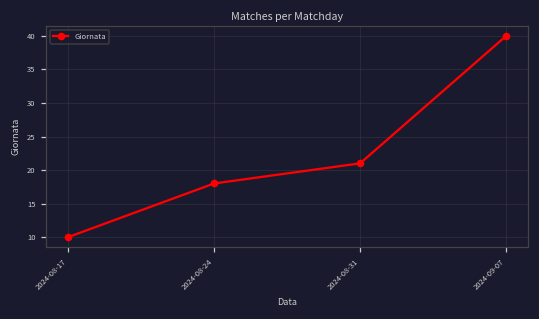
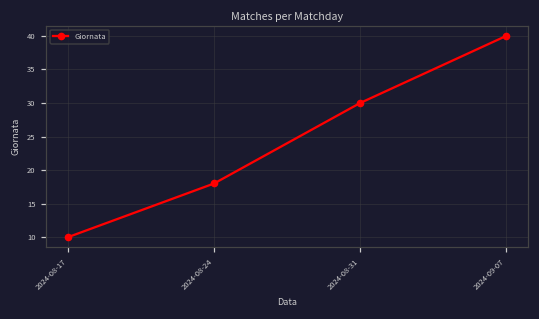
2024-08-31: 21 -> 30
